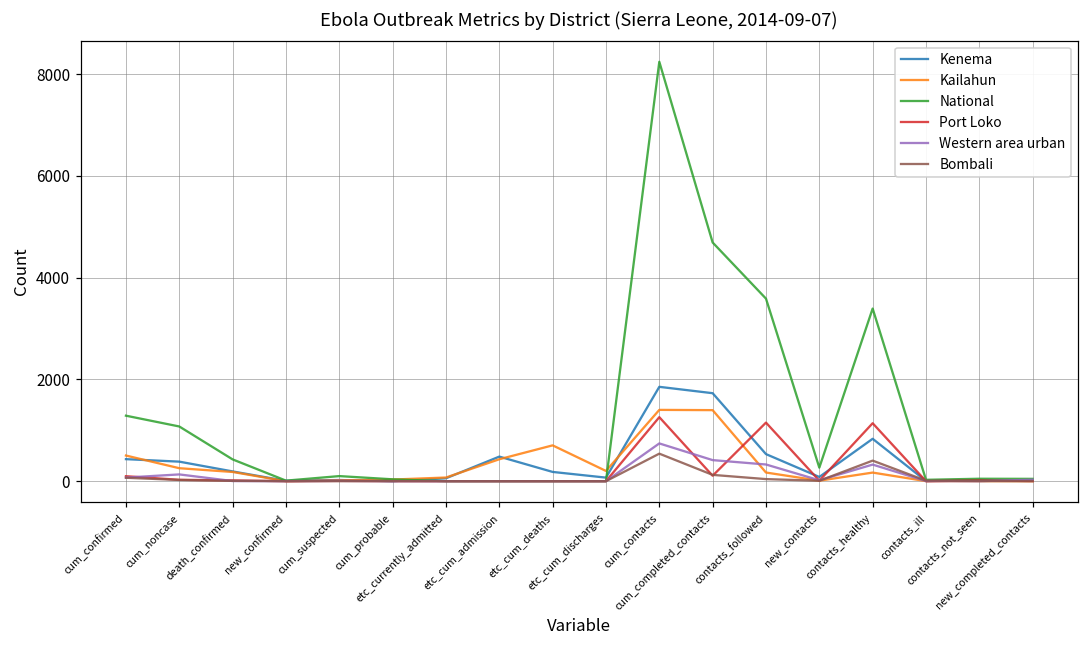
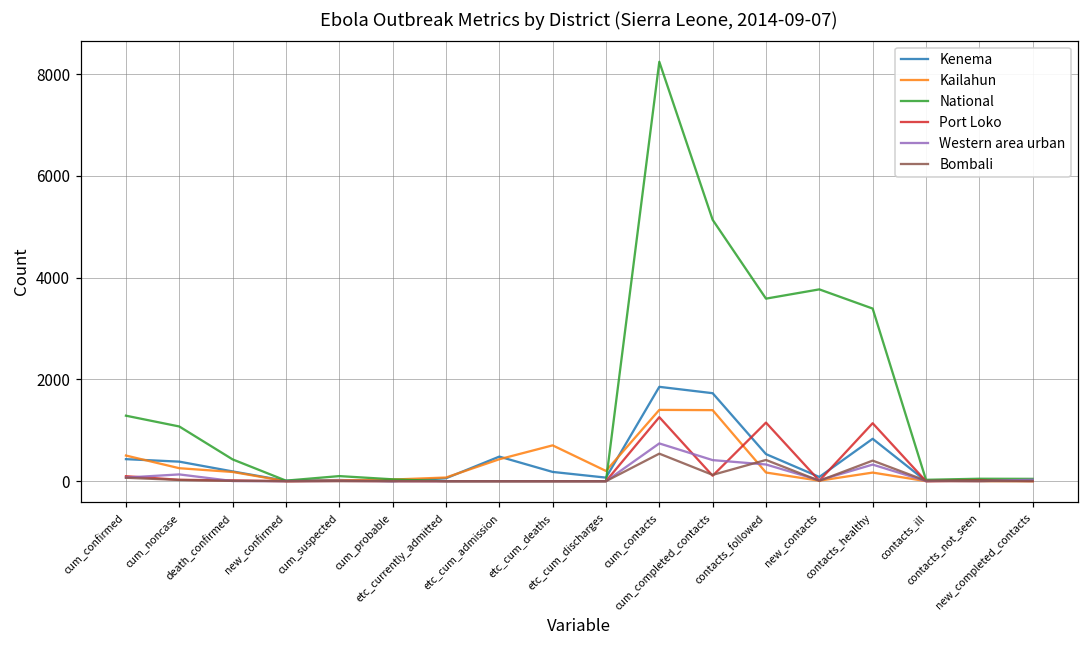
National, cum_completed_contacts: 4700 -> 5100
Bombali, contacts_followed: 0 -> 400
National, new_contacts: 300 -> 3800
